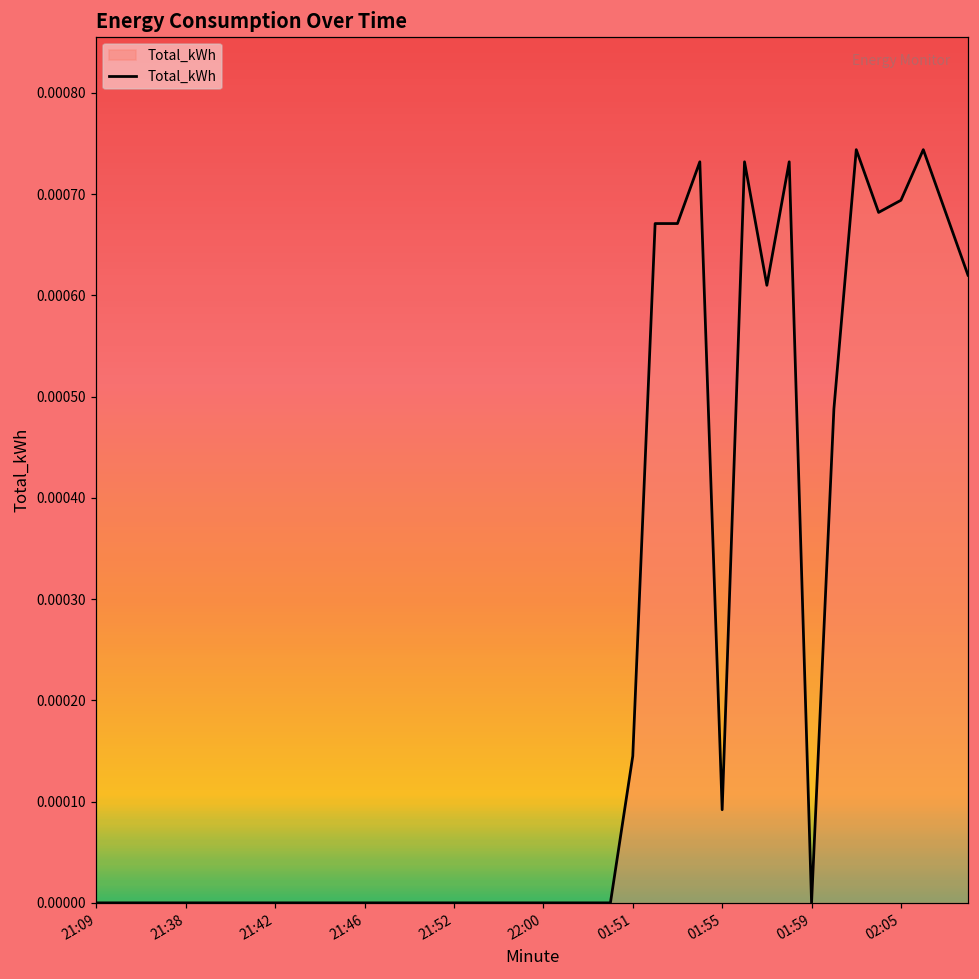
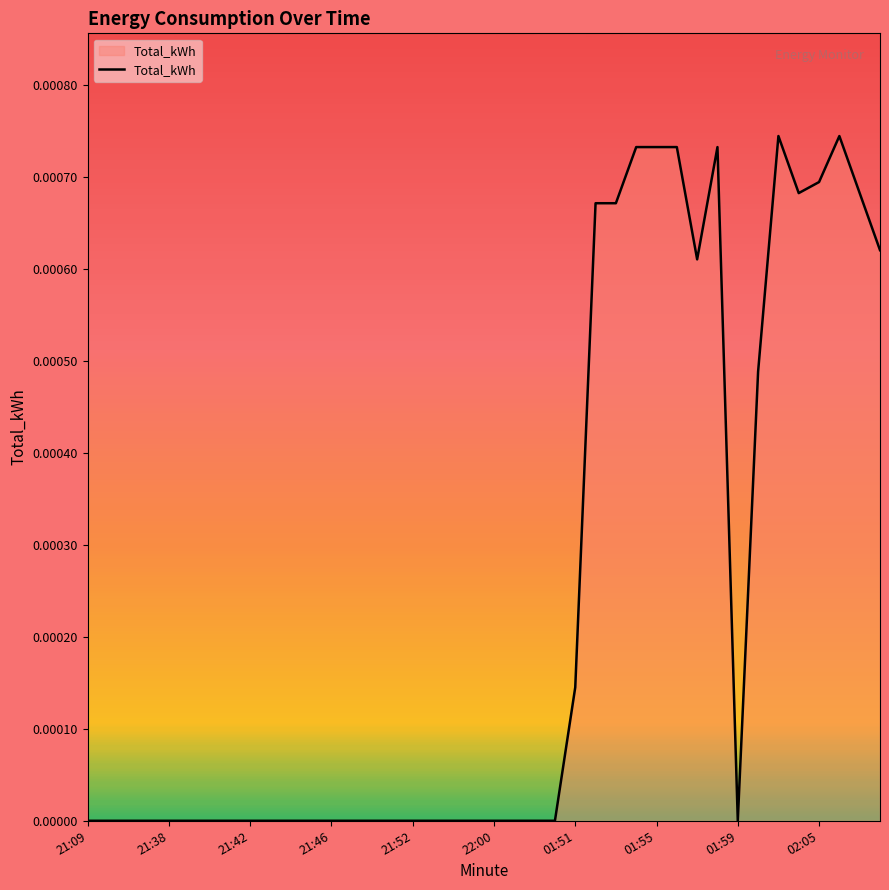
01:55: 0.00009 -> 0.00073
